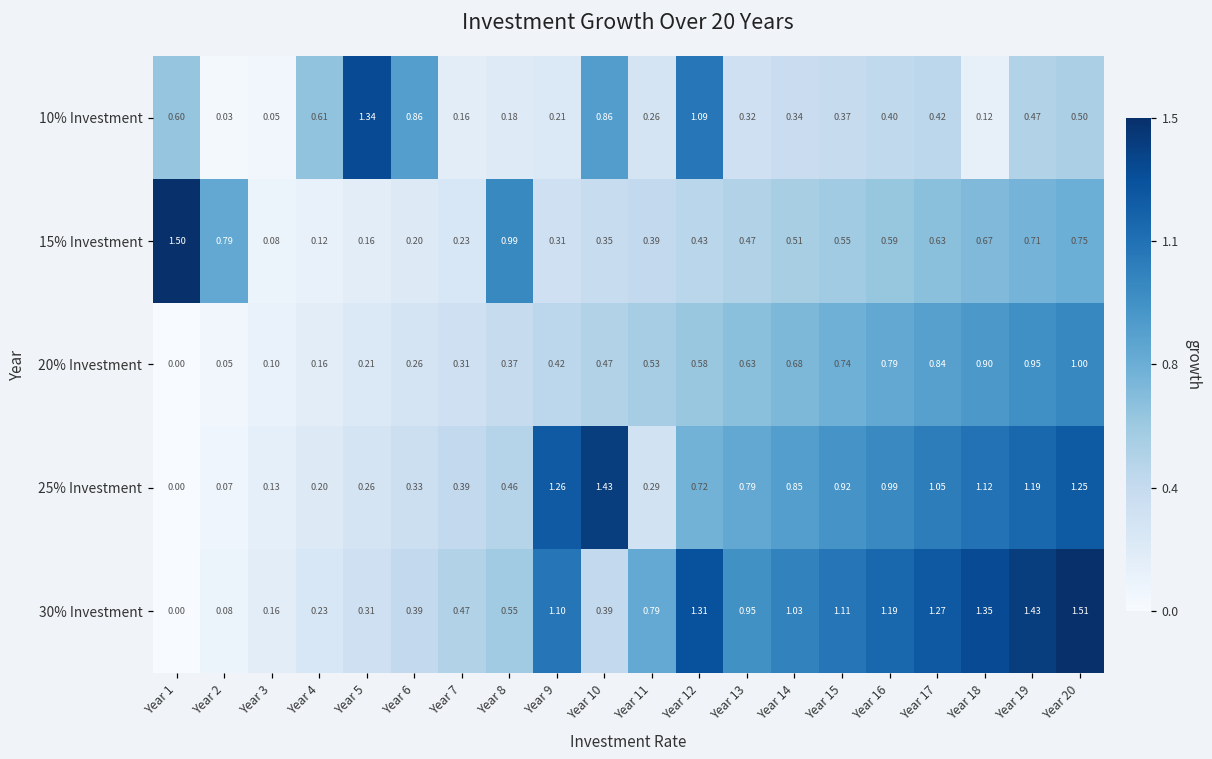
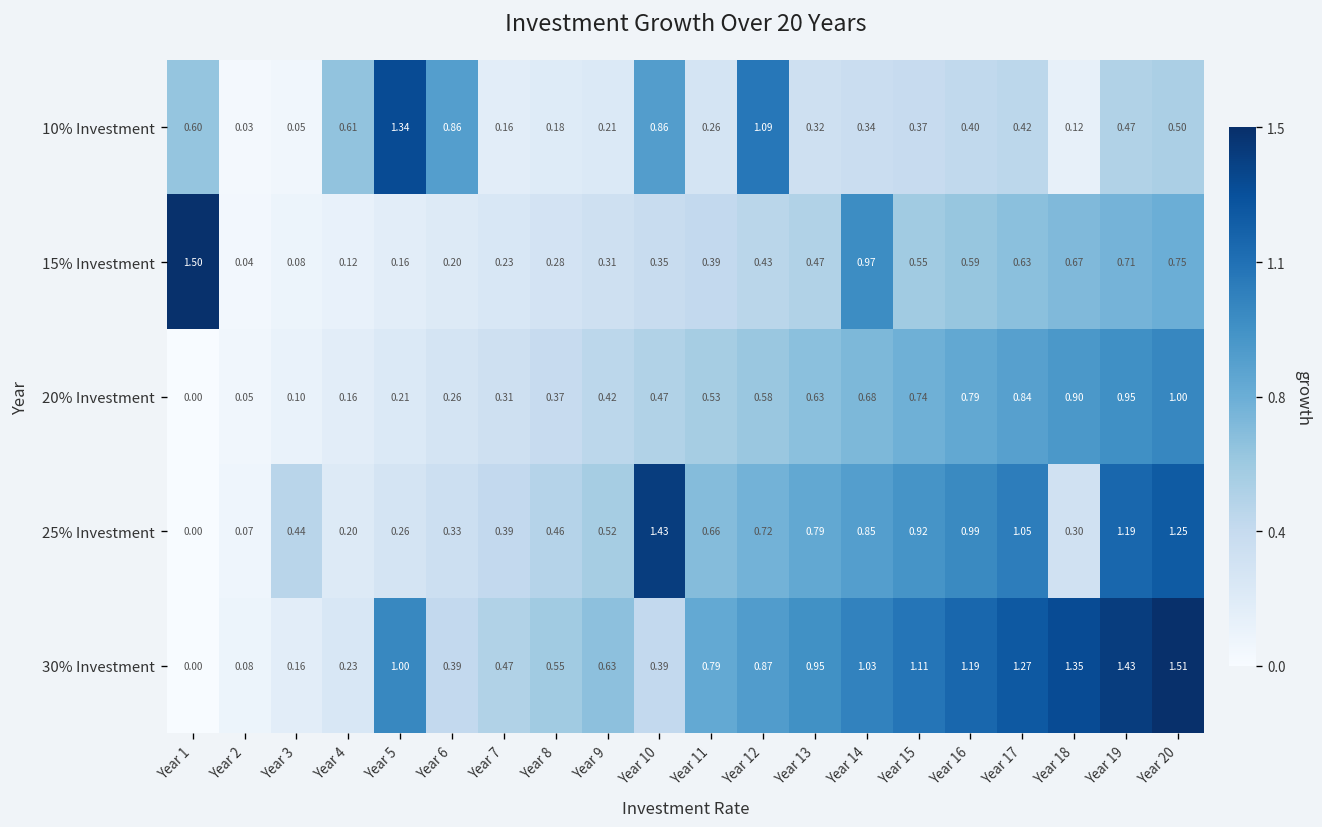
15% Investment, Year 2: 0.79 -> 0.04
15% Investment, Year 8: 0.99 -> 0.28
15% Investment, Year 14: 0.51 -> 0.97
25% Investment, Year 3: 0.13 -> 0.44
25% Investment, Year 9: 1.26 -> 0.52
25% Investment, Year 11: 0.29 -> 0.66
25% Investment, Year 18: 1.12 -> 0.30
30% Investment, Year 5: 0.31 -> 1.00
30% Investment, Year 9: 1.10 -> 0.63
30% Investment, Year 12: 1.31 -> 0.87
